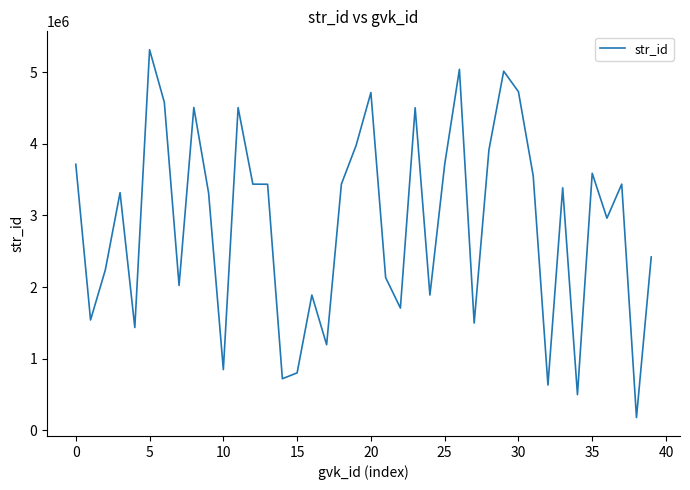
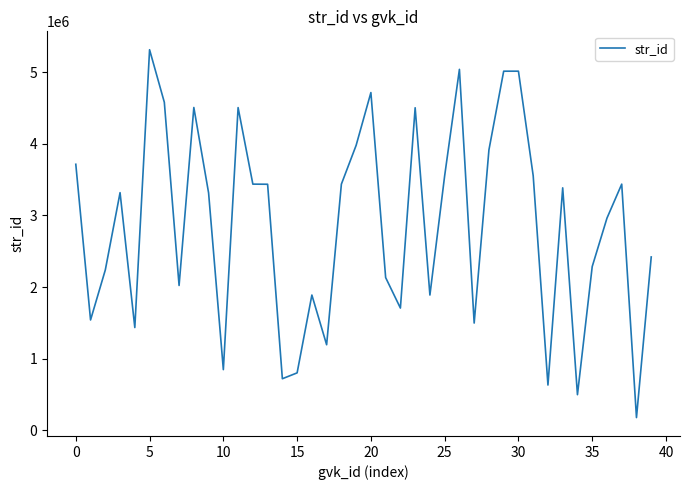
25: 3700000 -> 3600000
30: 4700000 -> 5000000
35: 3600000 -> 2300000
